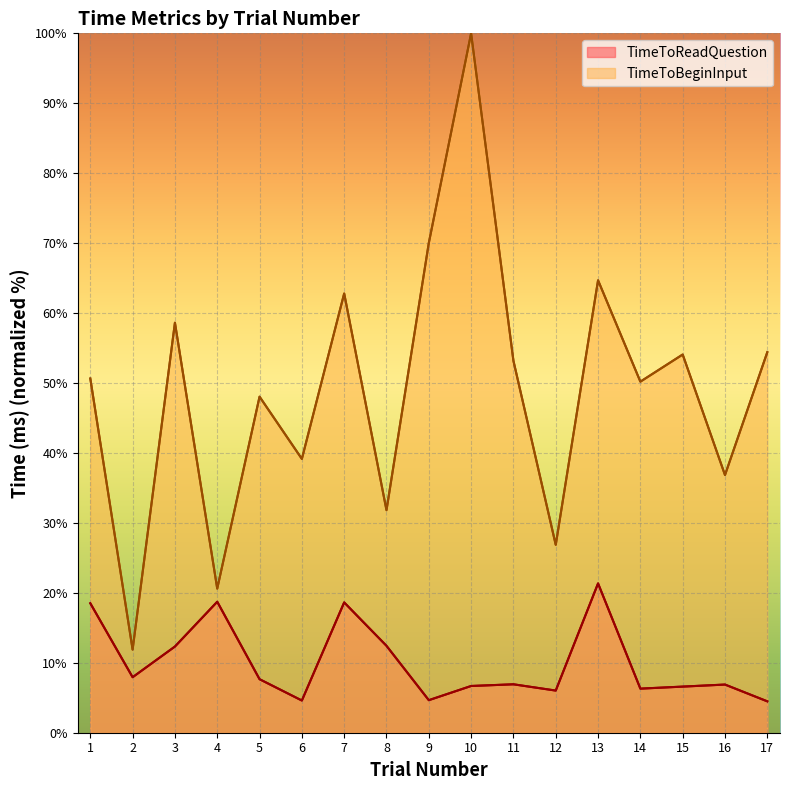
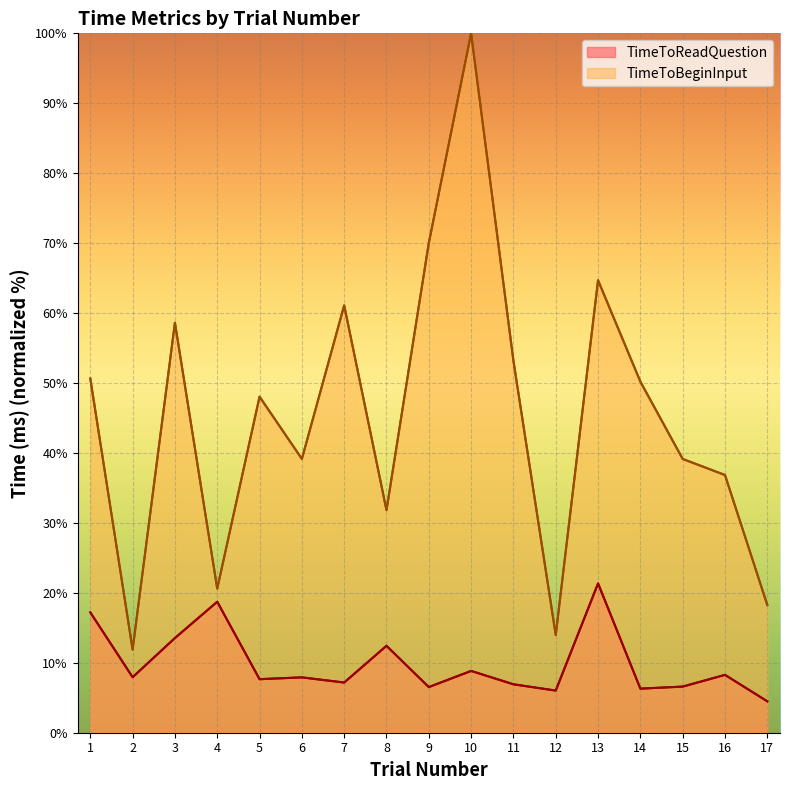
TimeToReadQuestion, 1: 19% -> 17%
TimeToReadQuestion, 3: 12% -> 14%
TimeToReadQuestion, 6: 5% -> 8%
TimeToReadQuestion, 7: 19% -> 7%
TimeToBeginInput, 7: 63% -> 61%
TimeToReadQuestion, 9: 5% -> 7%
TimeToReadQuestion, 10: 7% -> 9%
TimeToBeginInput, 12: 27% -> 14%
TimeToBeginInput, 15: 54% -> 39%
TimeToReadQuestion, 16: 7% -> 8%
TimeToBeginInput, 17: 54% -> 18%
